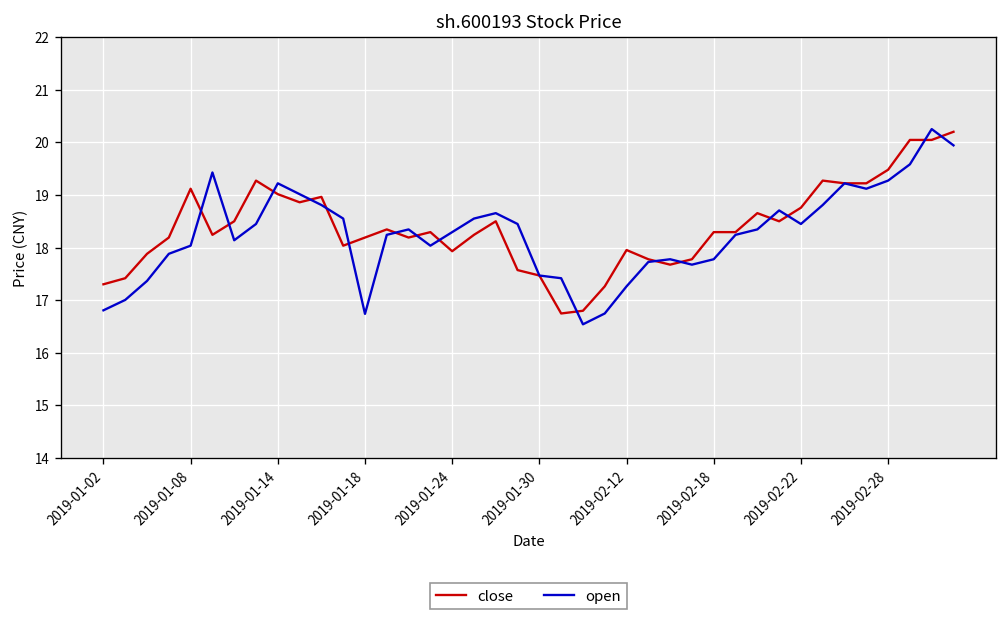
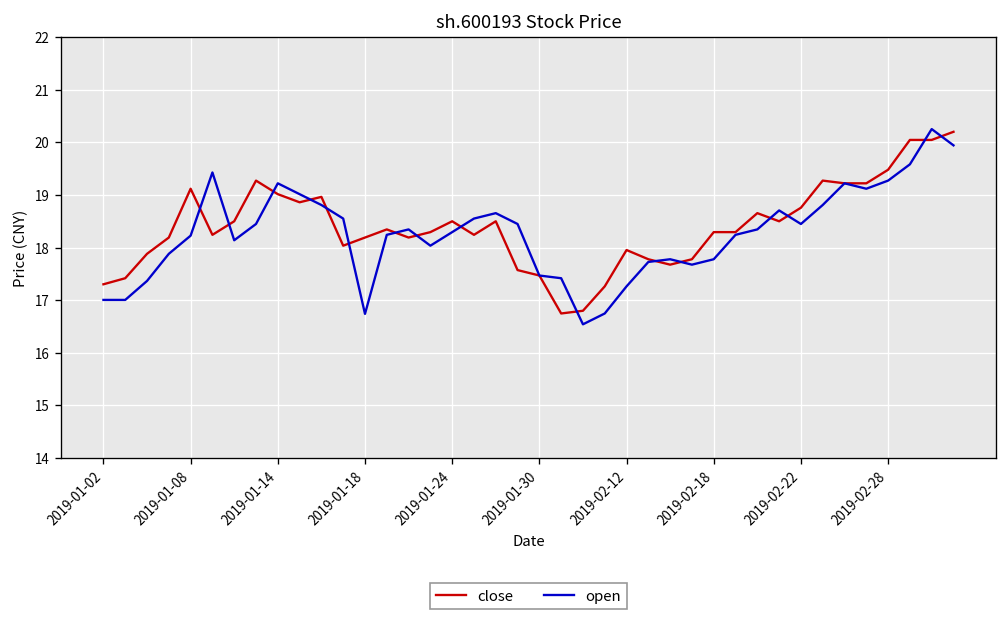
open, 2019-01-02: 16.8 -> 17.0
open, 2019-01-08: 18.0 -> 18.2
close, 2019-01-24: 17.9 -> 18.5
